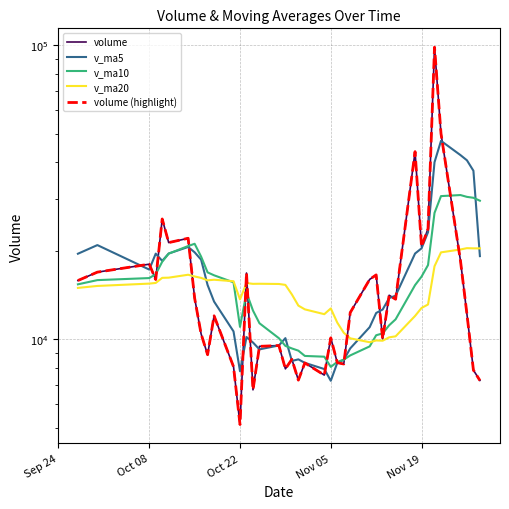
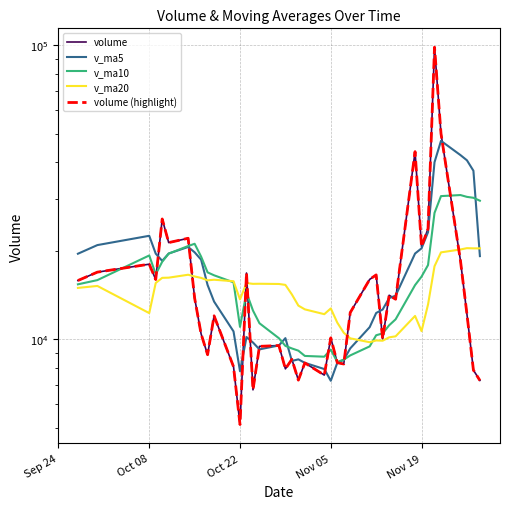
v_ma5, Oct 08: 17000 -> 22000
v_ma10, Oct 08: 16000 -> 19000
v_ma20, Oct 08: 15000 -> 12300
v_ma10, Nov 05: 8000 -> 9200
v_ma20, Nov 19: 13000 -> 10600
